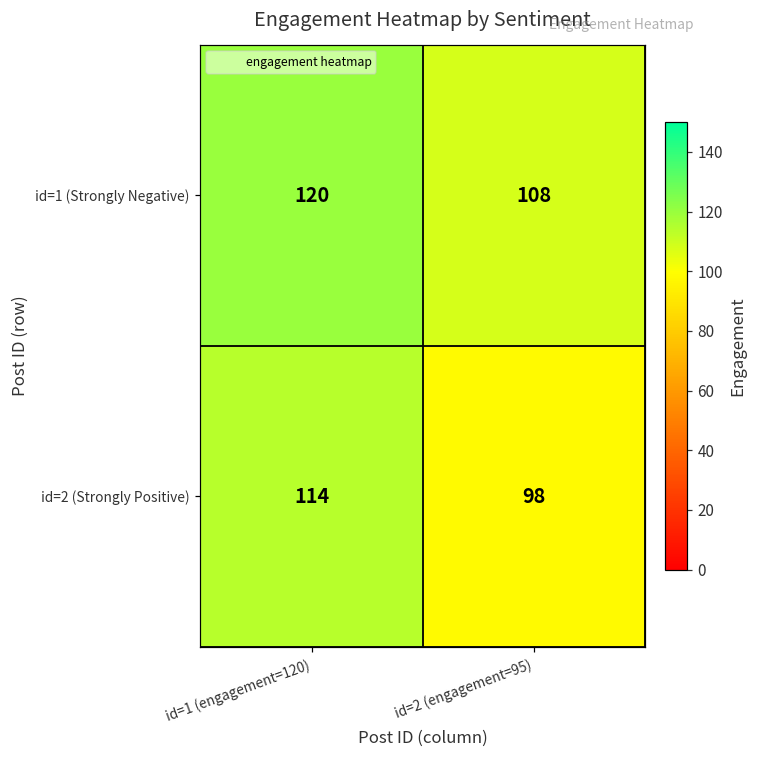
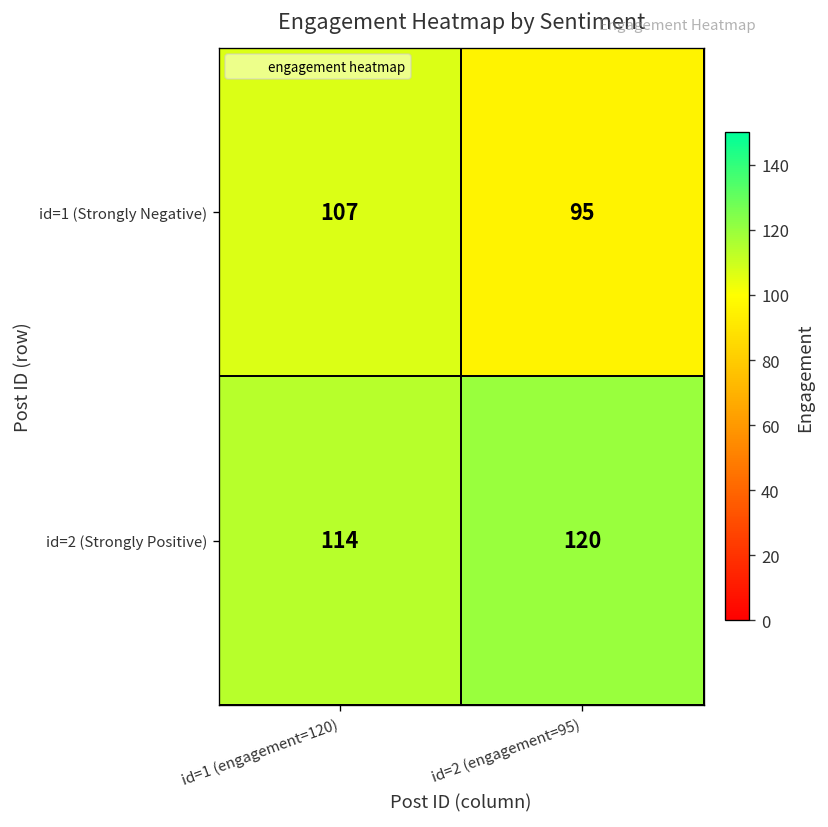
id=1 (Strongly Negative), id=1 (engagement=120): 120 -> 107
id=1 (Strongly Negative), id=2 (engagement=95): 108 -> 95
id=2 (Strongly Positive), id=2 (engagement=95): 98 -> 120
